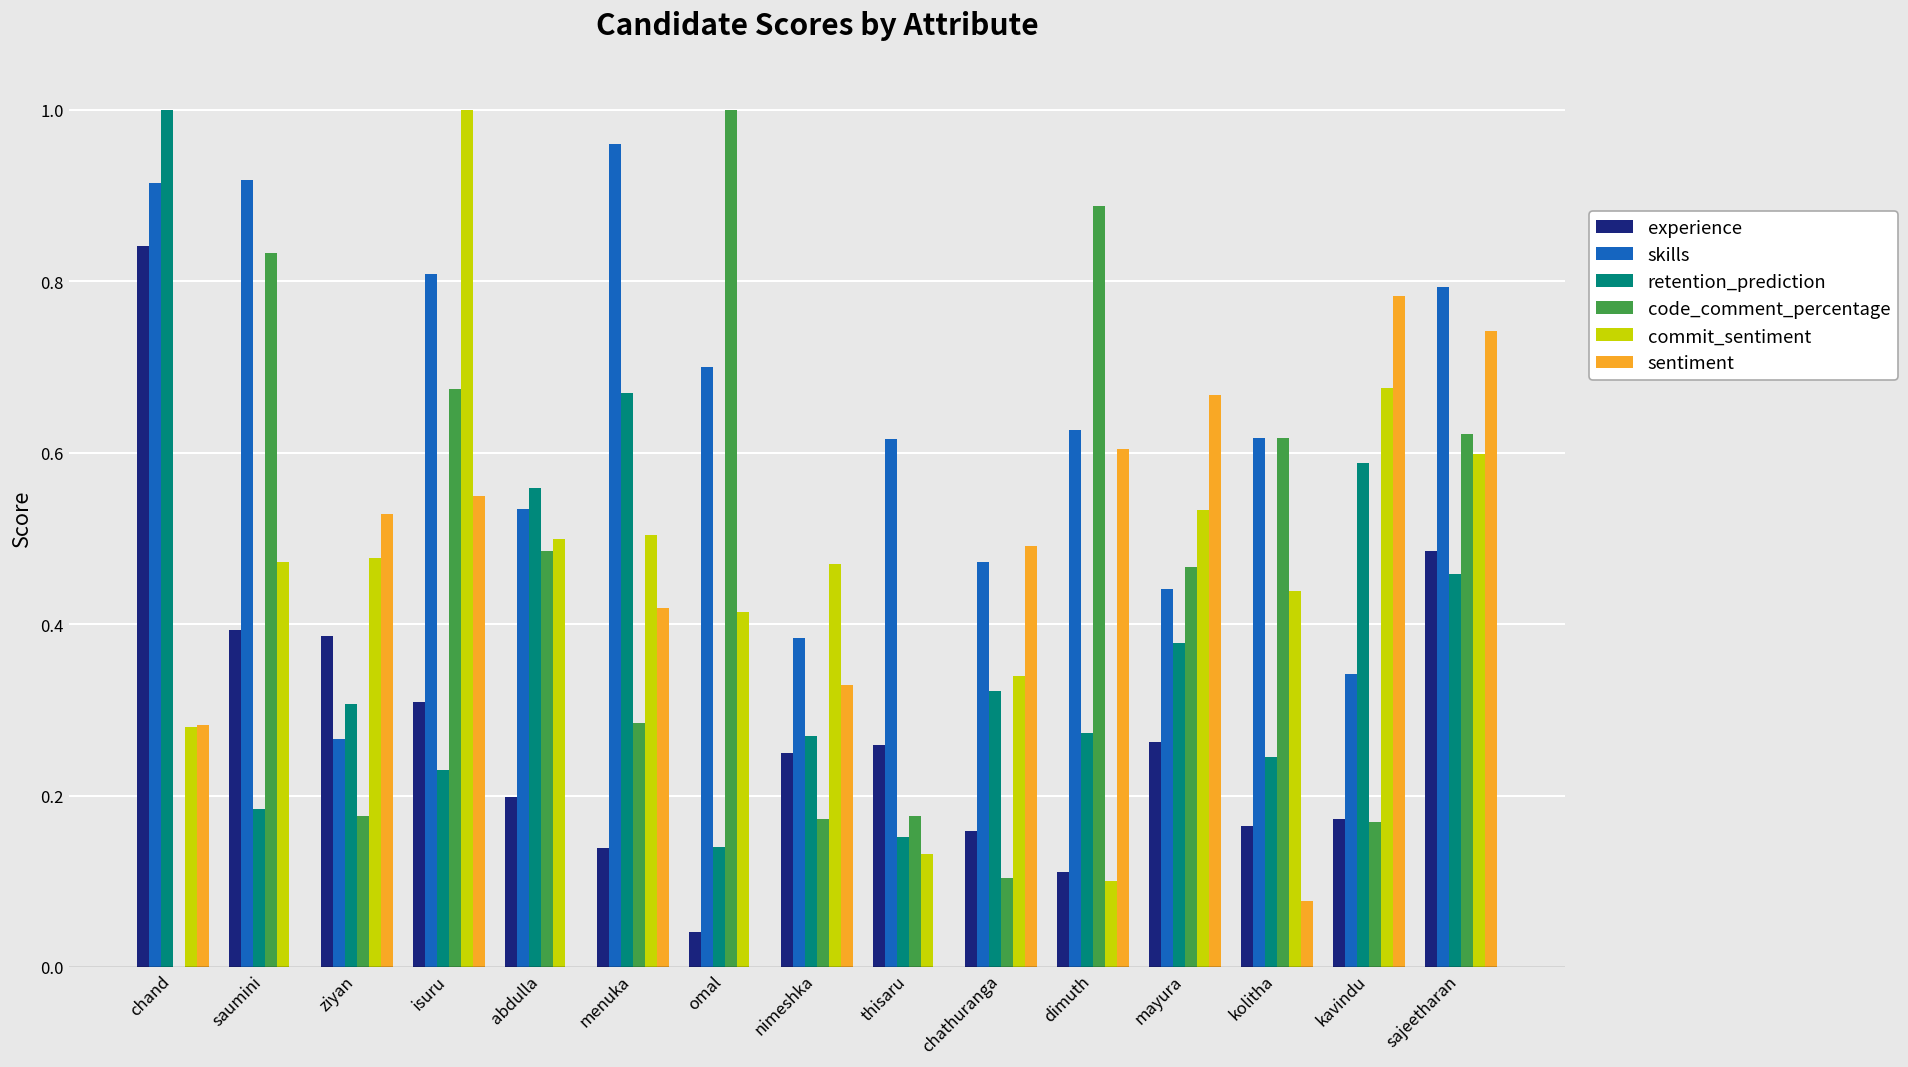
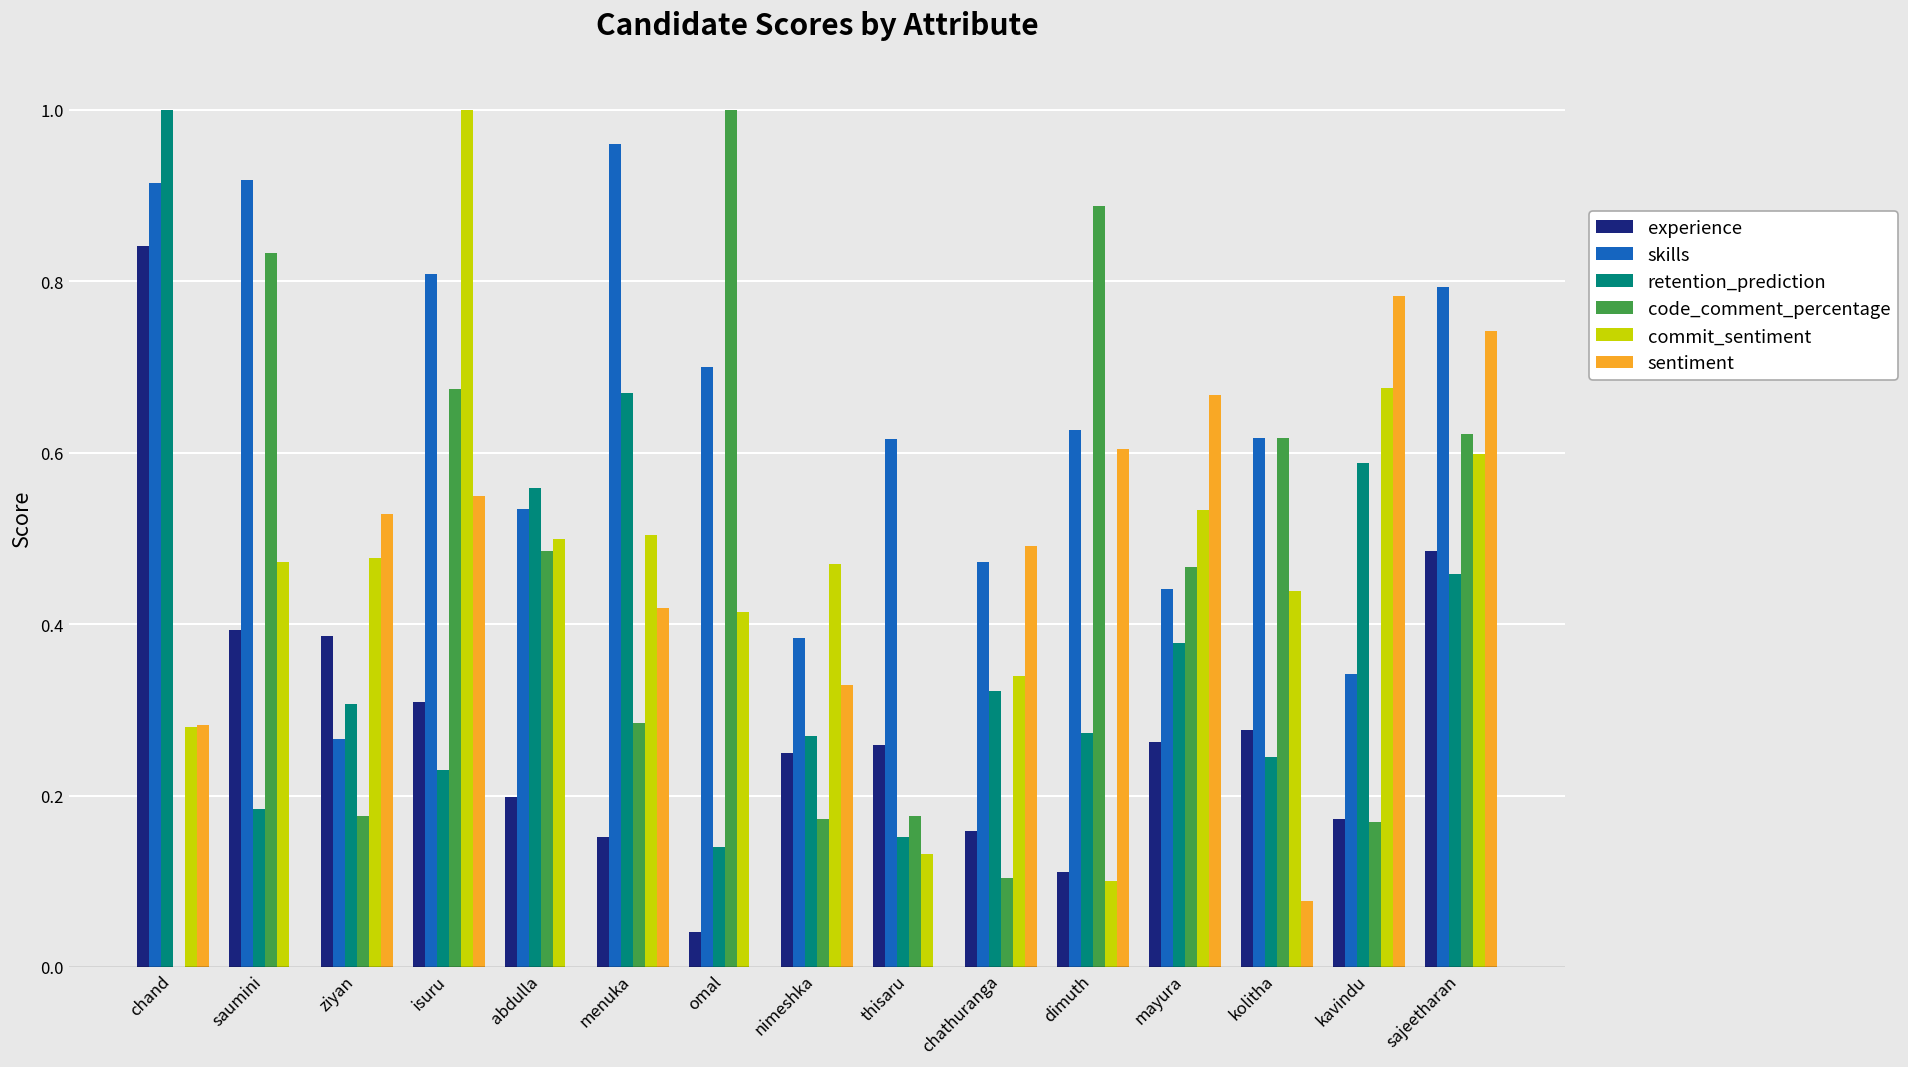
experience, menuka: 0.14 -> 0.15
experience, kolitha: 0.16 -> 0.28
